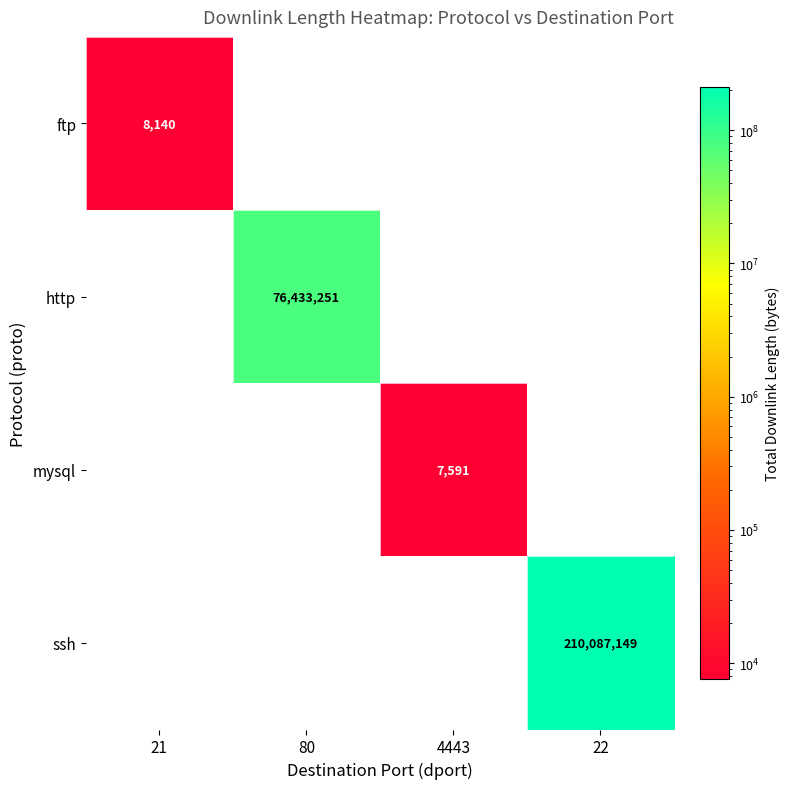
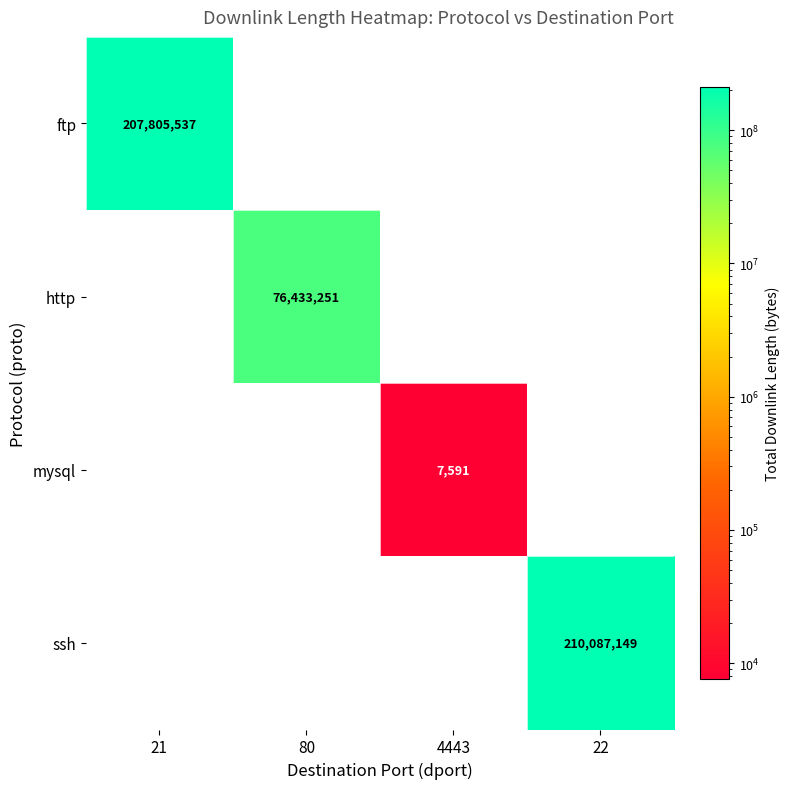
ftp, 21: 8,140 -> 207,805,537
